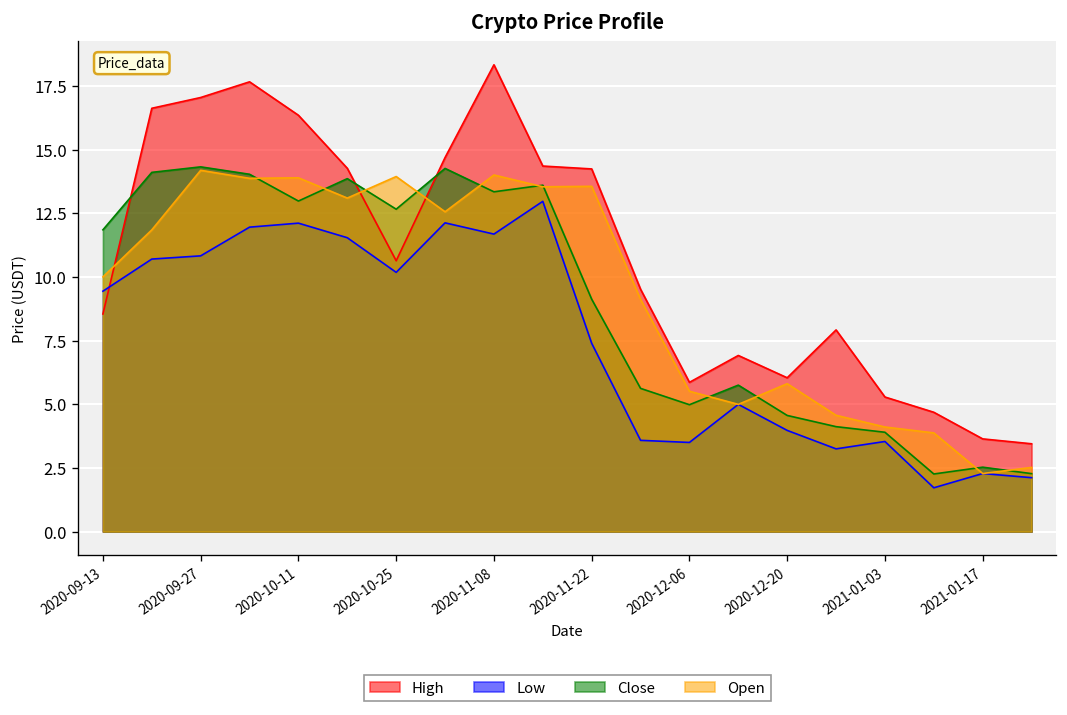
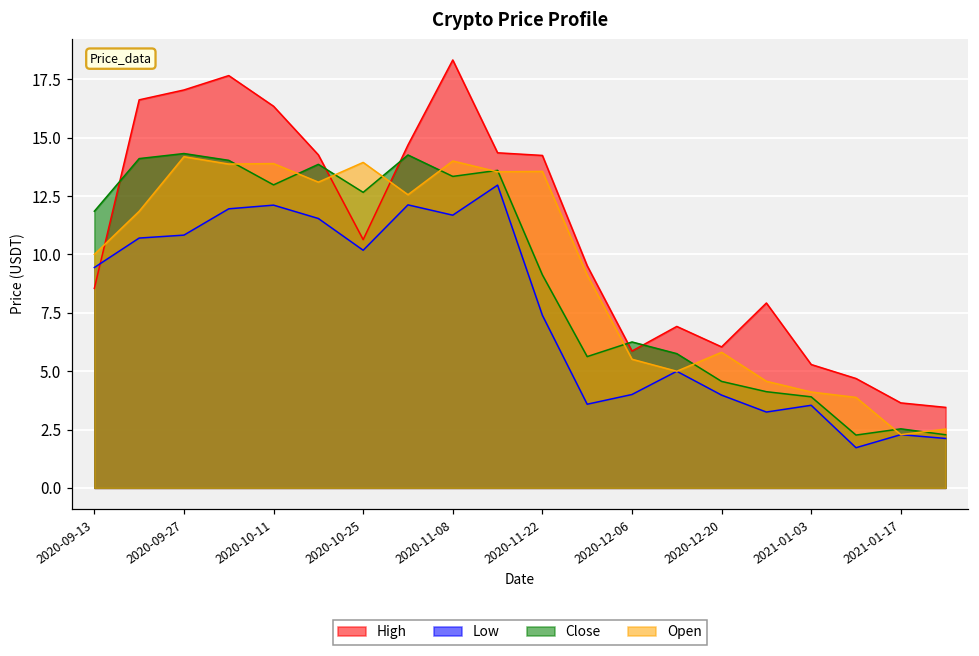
Low, 2020-12-06: 3.5 -> 4.0
Close, 2020-12-06: 5.0 -> 6.3
